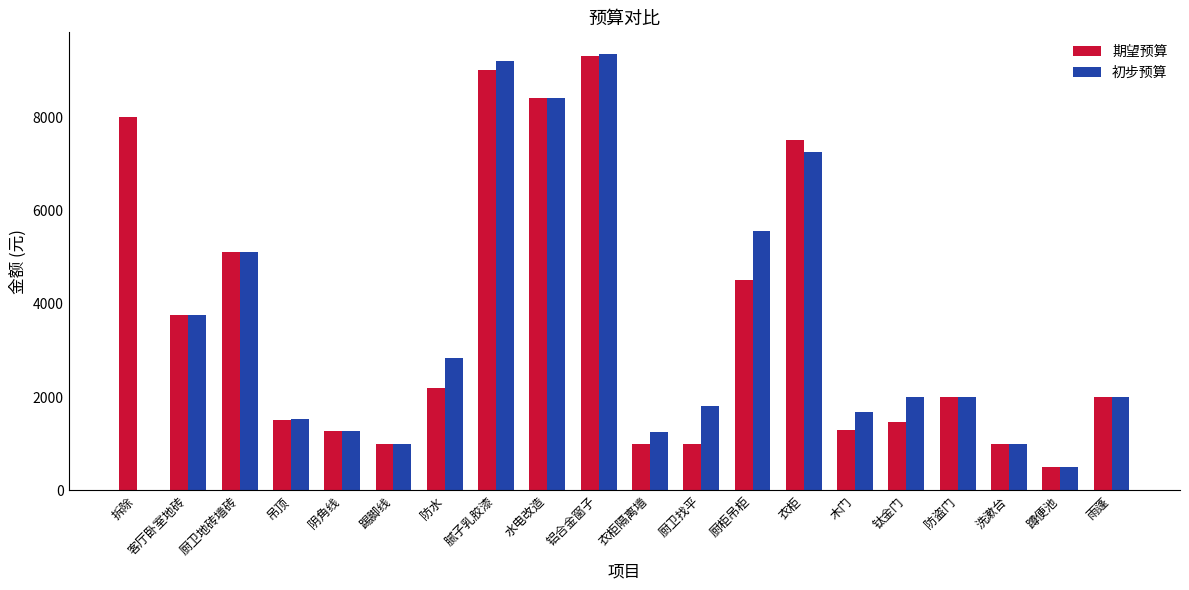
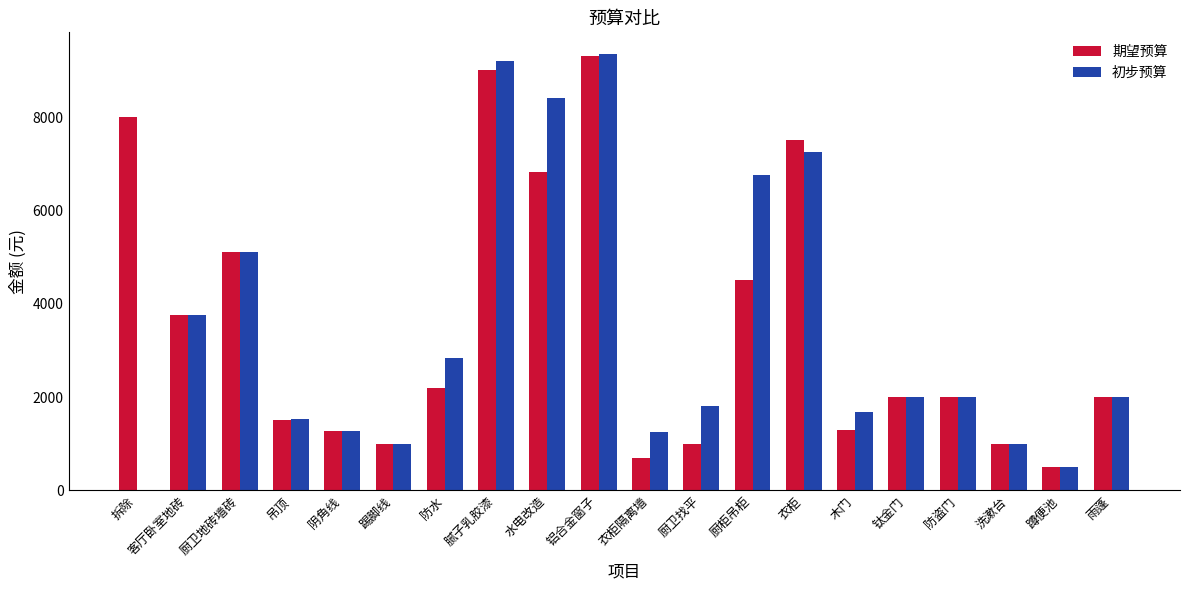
期望预算, 水电改造: 8400 -> 6800
期望预算, 衣柜隔离墙: 1000 -> 700
初步预算, 厨柜吊柜: 5600 -> 6800
期望预算, 钛金门: 1500 -> 2000
